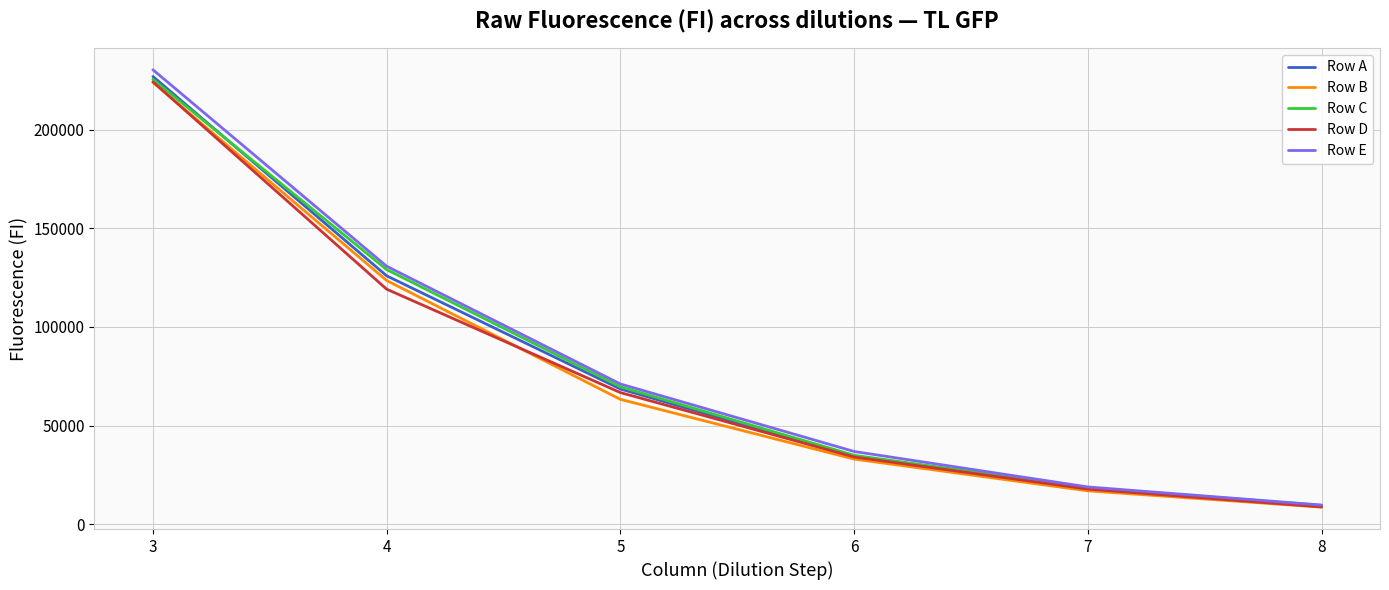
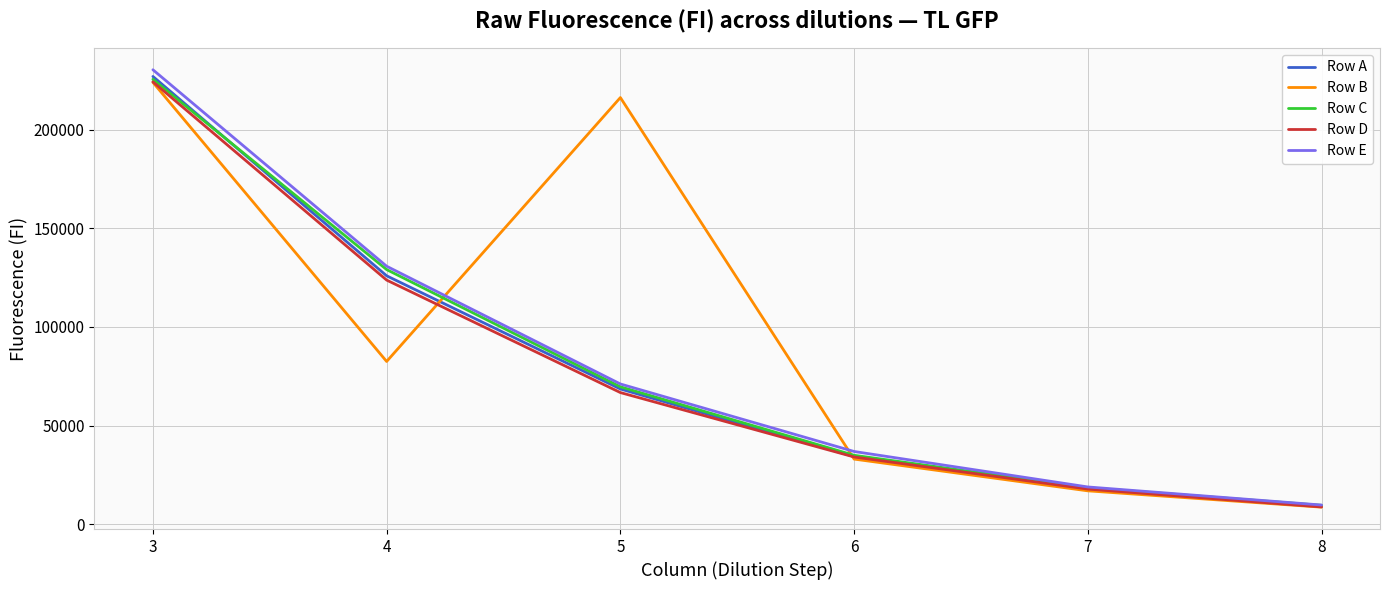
Row B, 4: 124000 -> 82000
Row D, 4: 119000 -> 124000
Row B, 5: 63000 -> 216000
